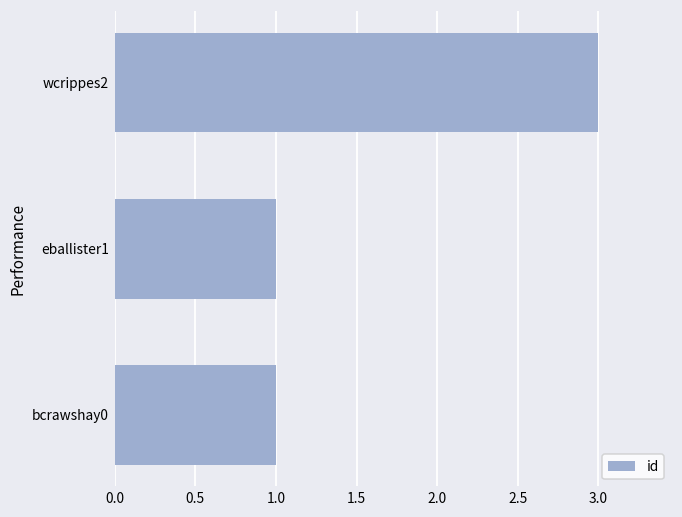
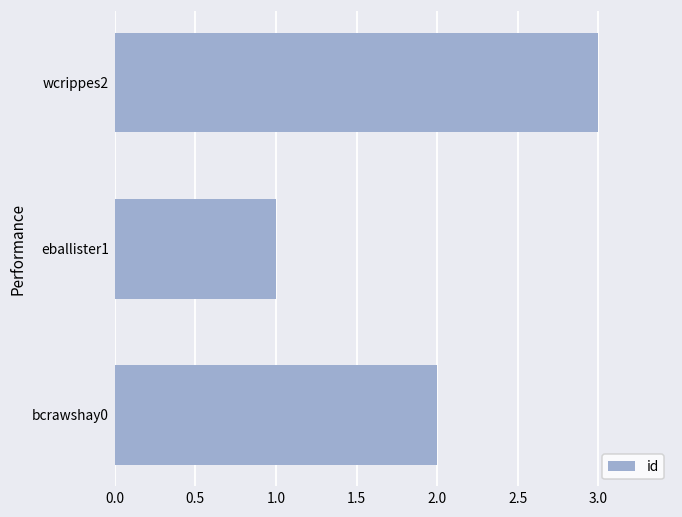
bcrawshay0: 1 -> 2
